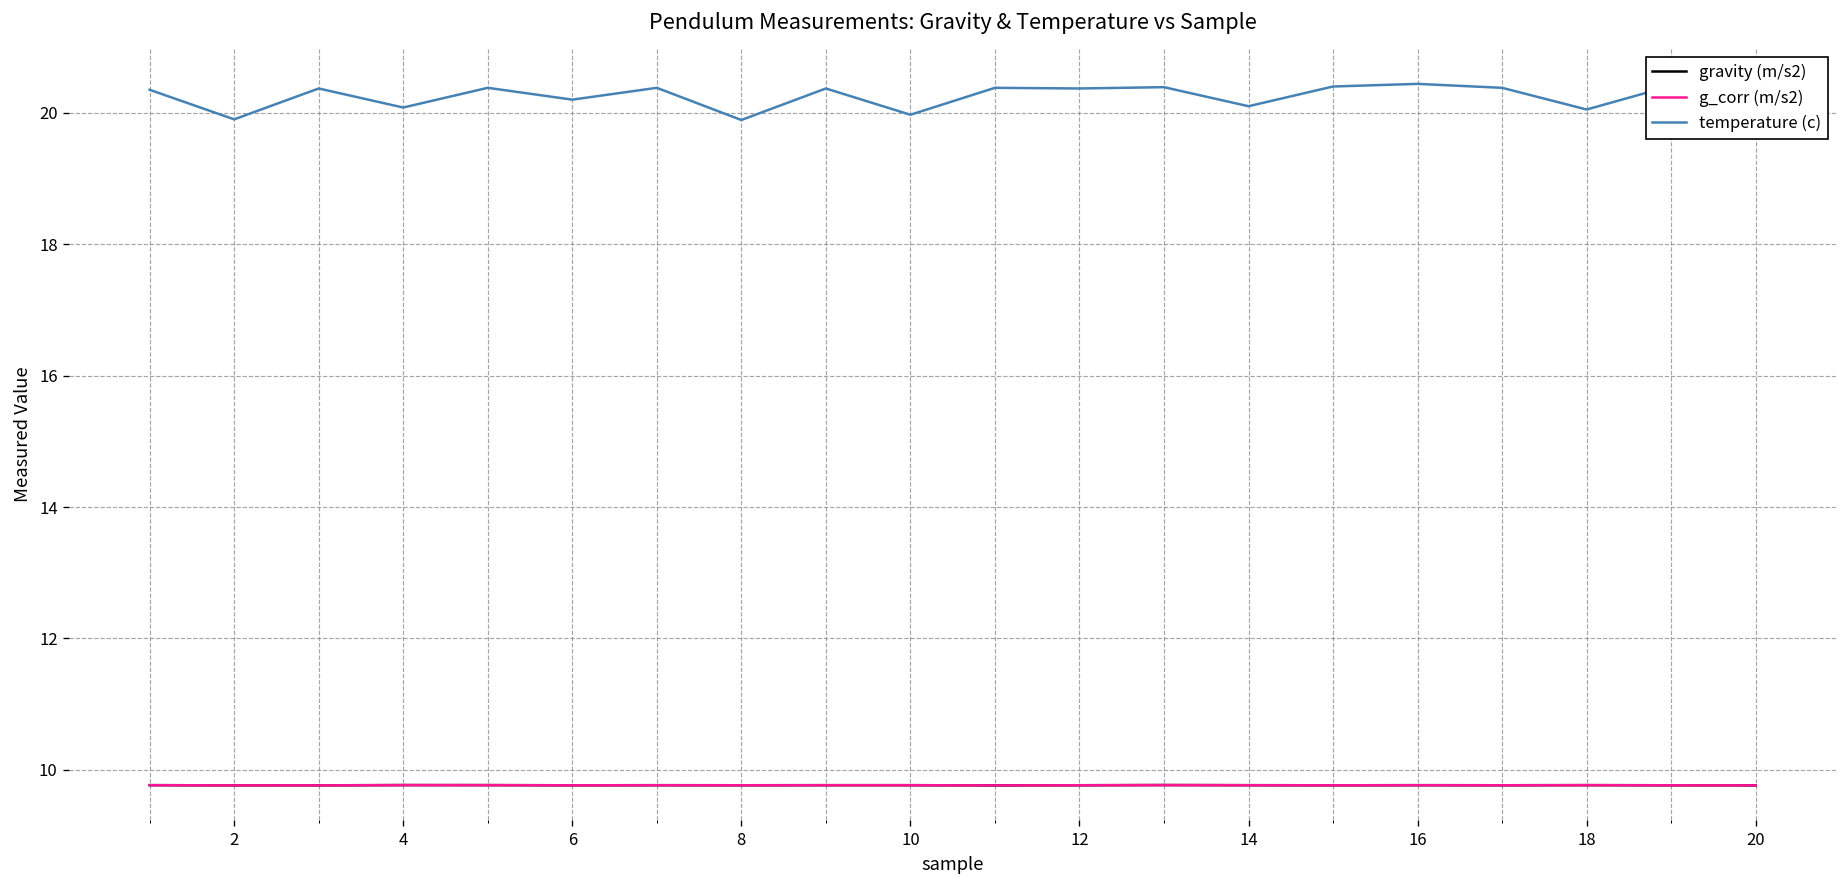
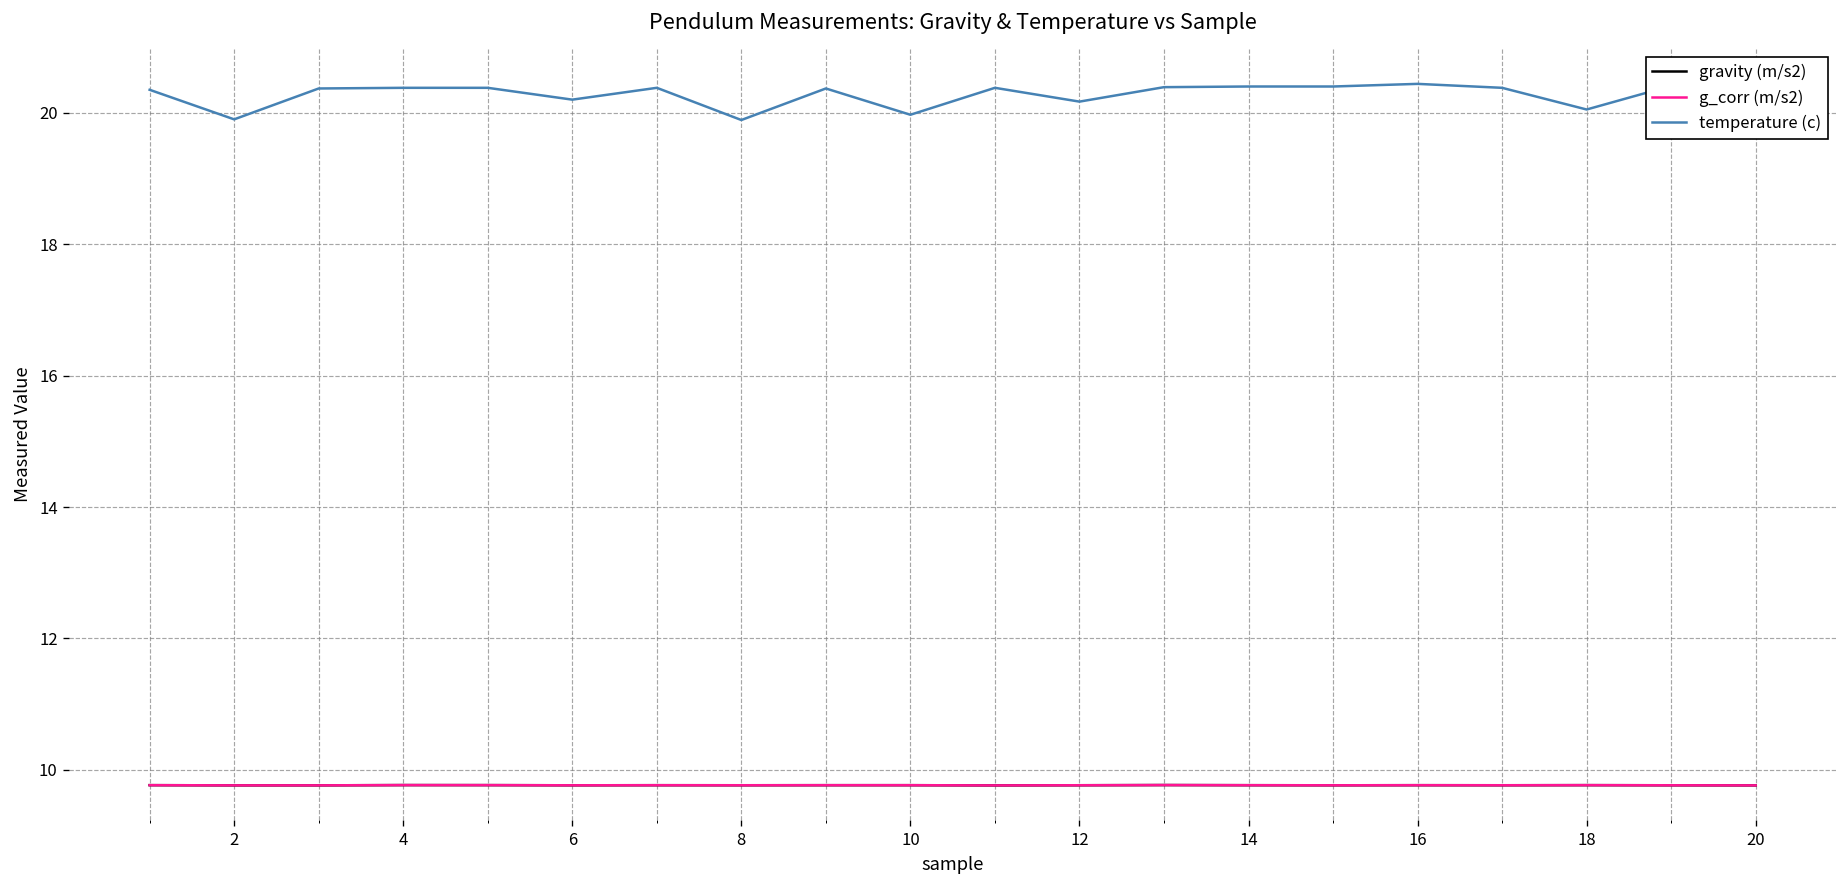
temperature (c), 4: 20.1 -> 20.4
temperature (c), 12: 20.4 -> 20.2
temperature (c), 14: 20.1 -> 20.4
